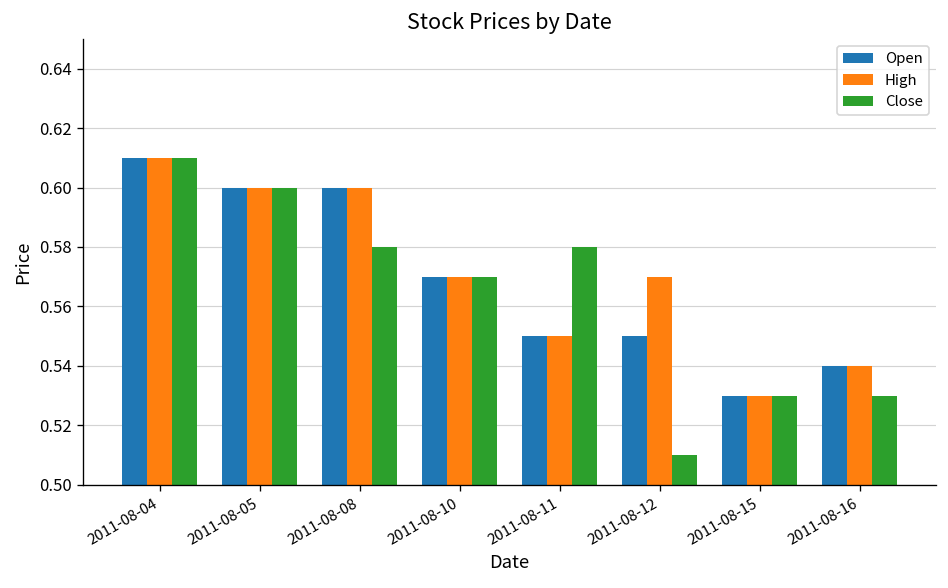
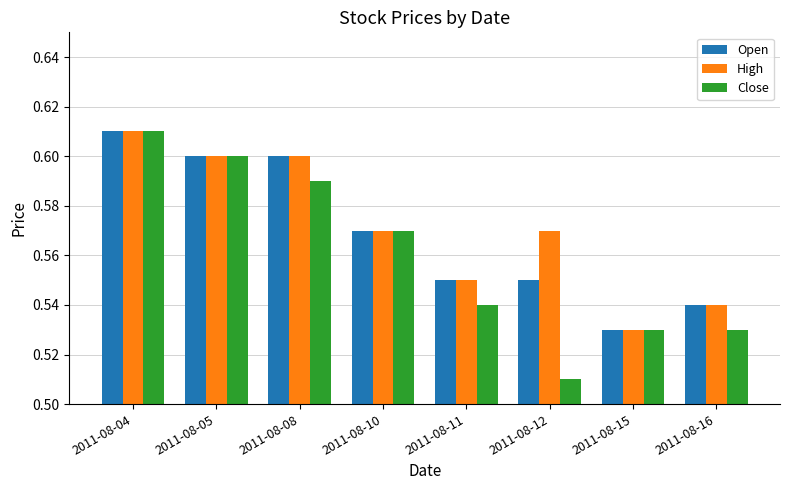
Close, 2011-08-08: 0.58 -> 0.59
Close, 2011-08-11: 0.58 -> 0.54
